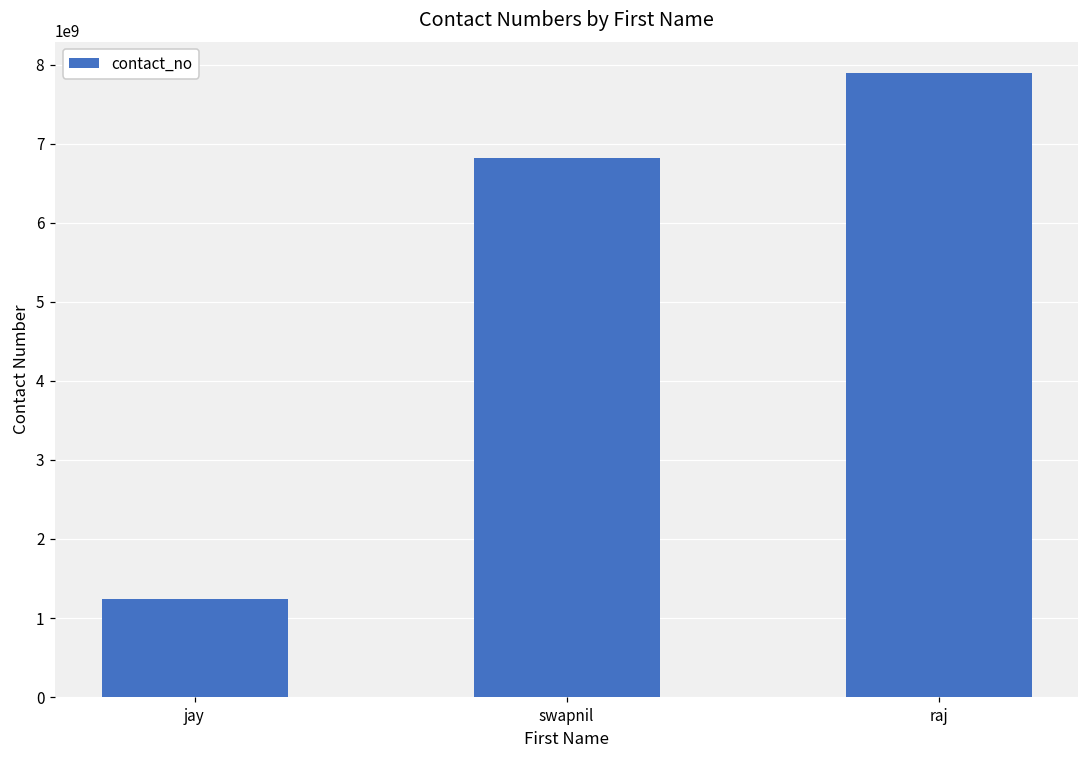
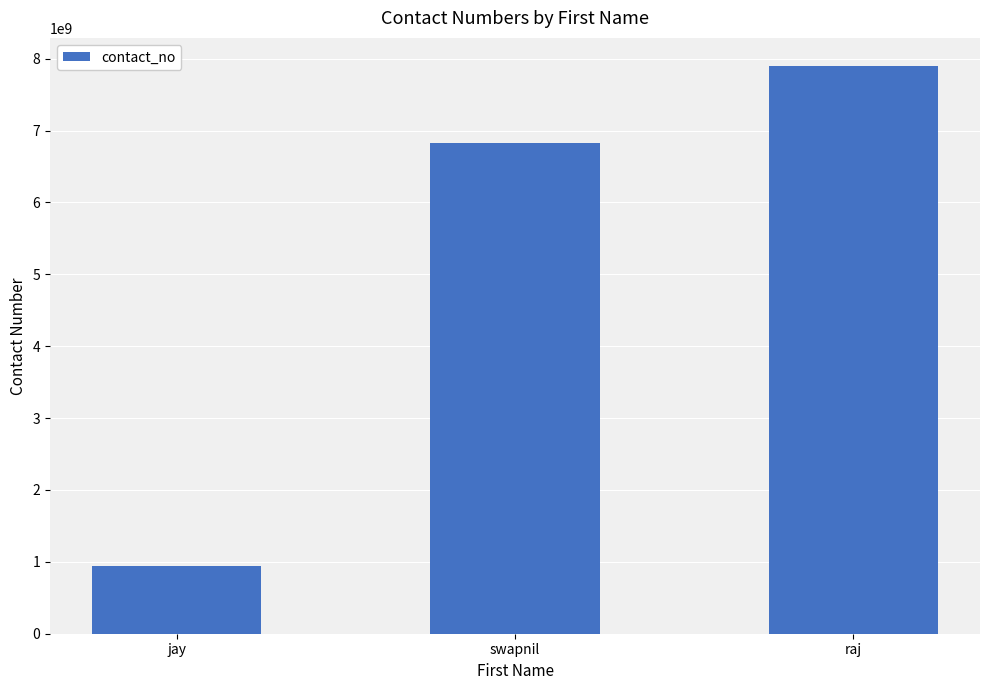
jay: 1200000000 -> 900000000
